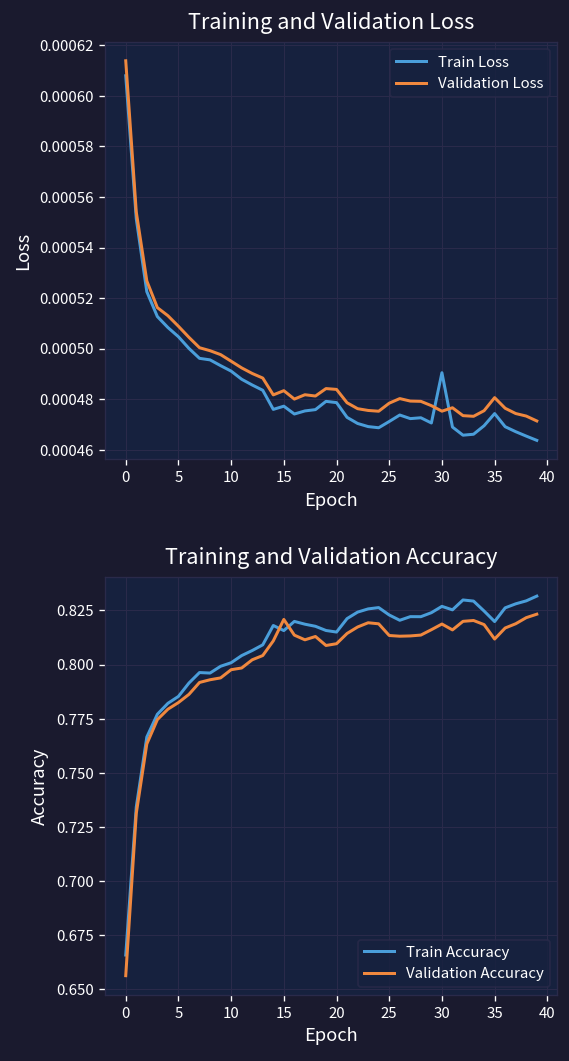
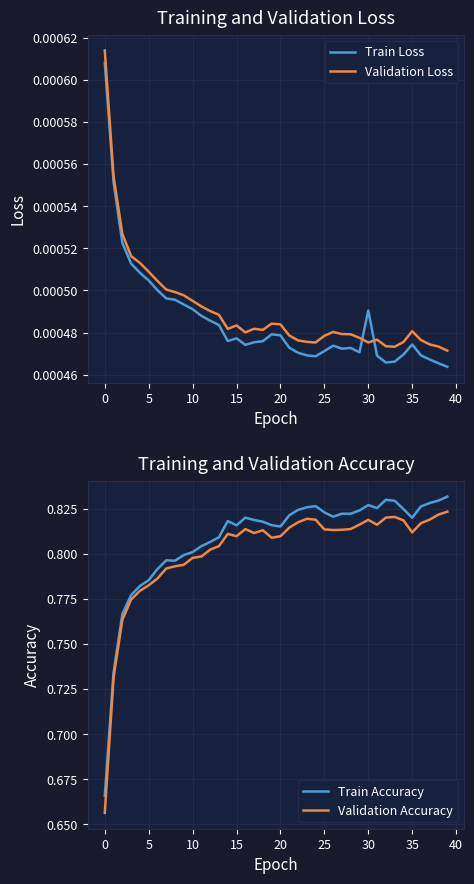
Training and Validation Accuracy, Validation Accuracy, 15: 0.821 -> 0.810
